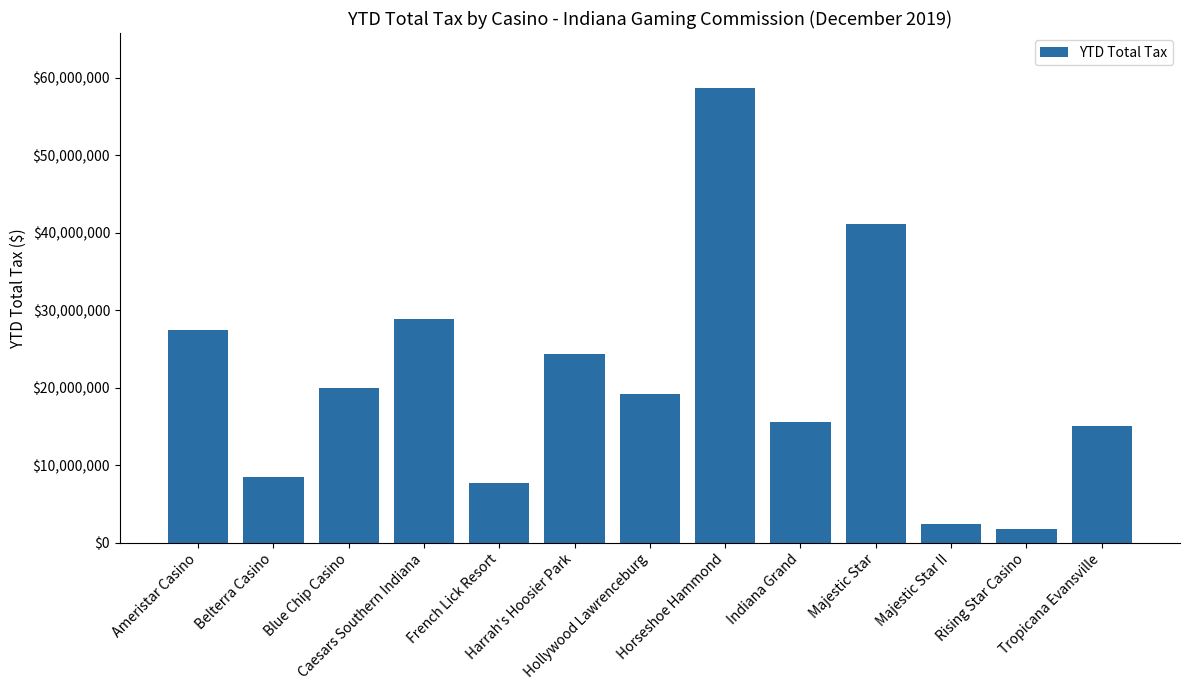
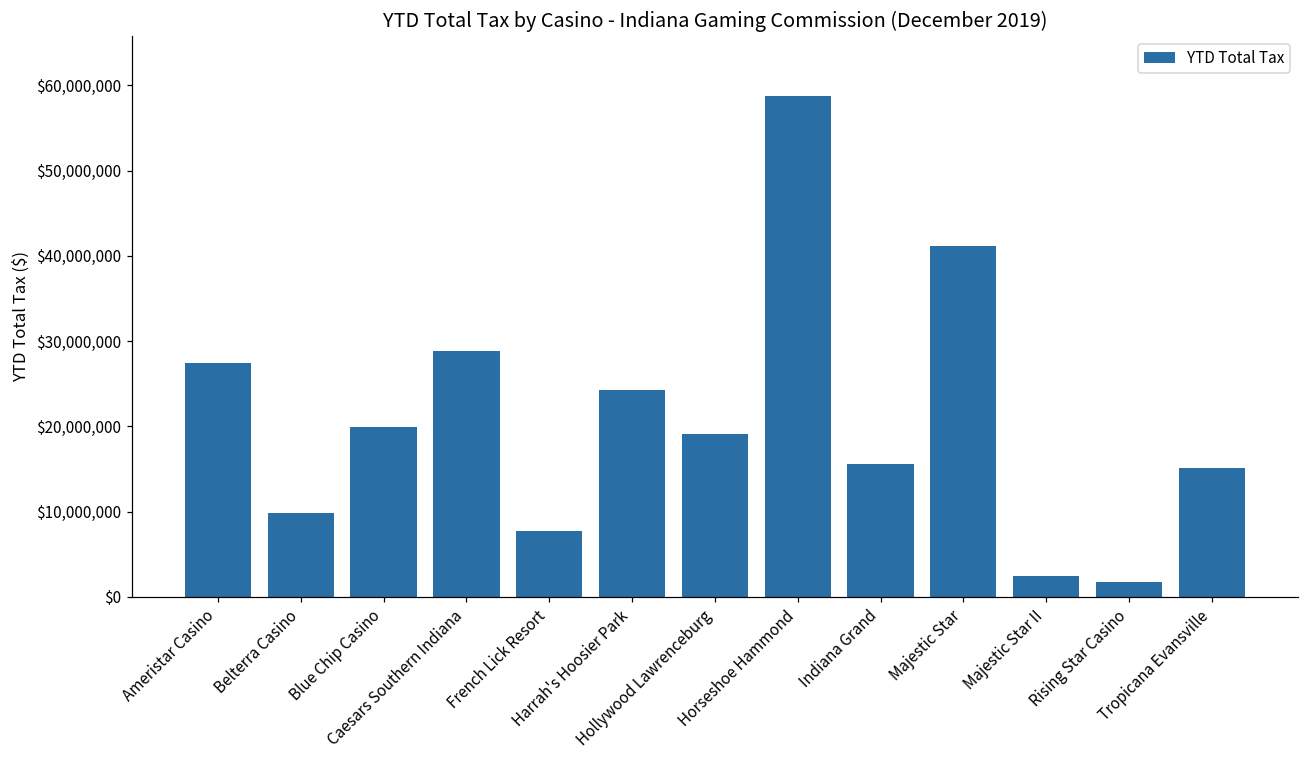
Belterra Casino: $9,000,000 -> $10,000,000
